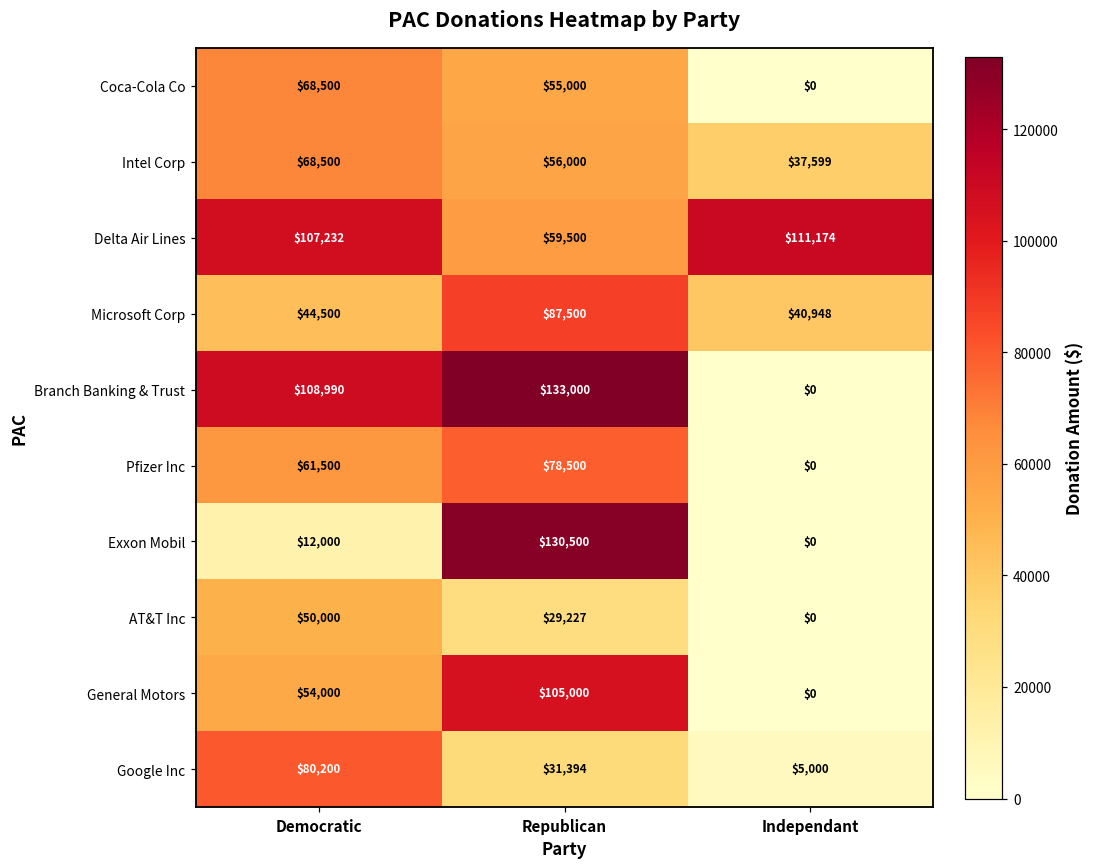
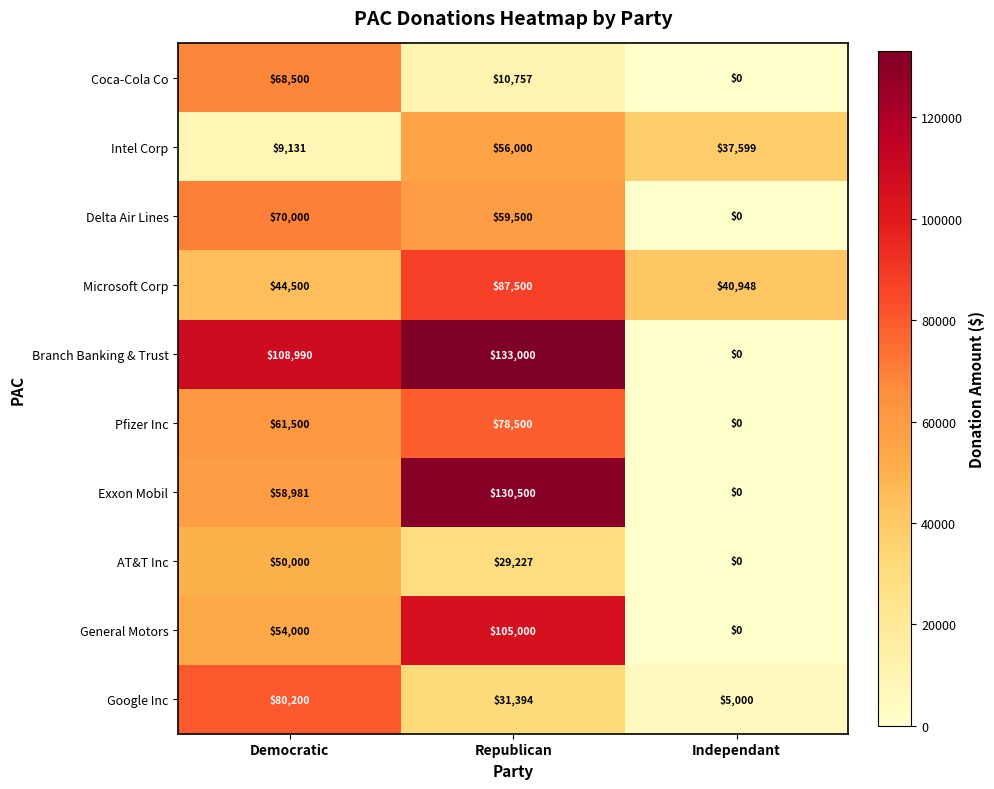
Coca-Cola Co, Republican: $55,000 -> $10,757
Intel Corp, Democratic: $68,500 -> $9,131
Delta Air Lines, Democratic: $107,232 -> $70,000
Delta Air Lines, Independant: $111,174 -> $0
Exxon Mobil, Democratic: $12,000 -> $58,981
